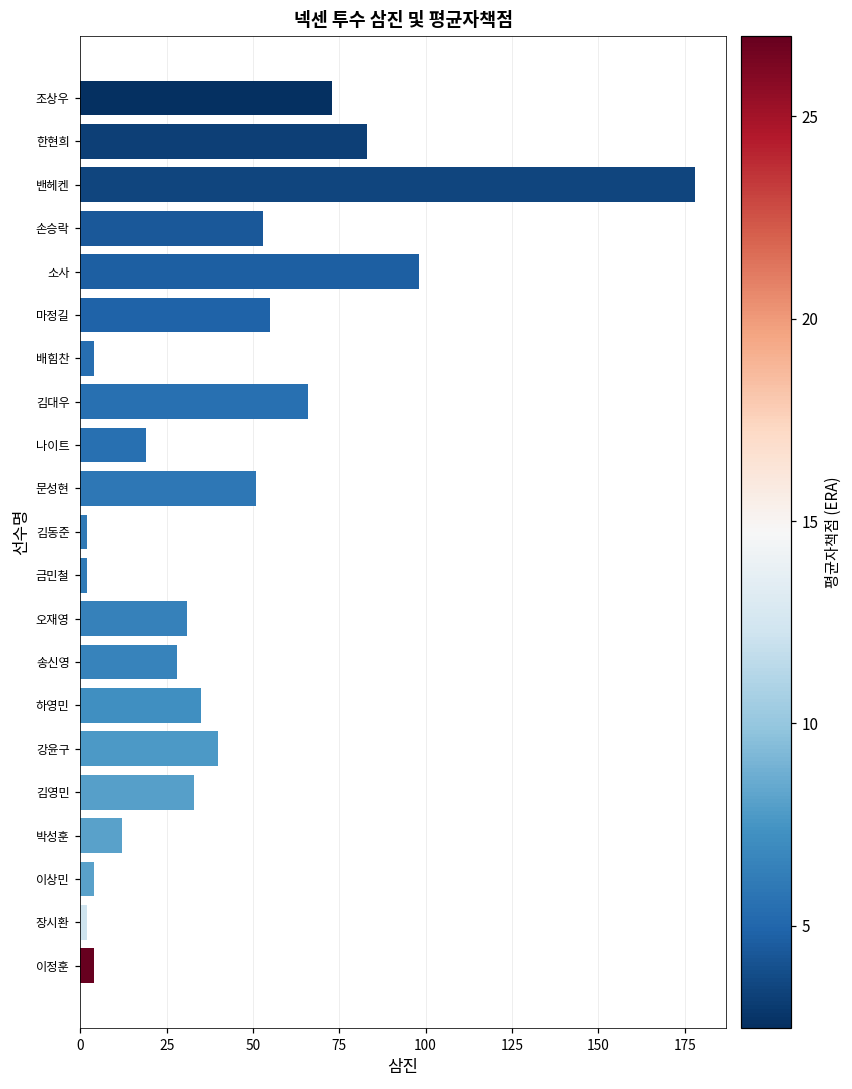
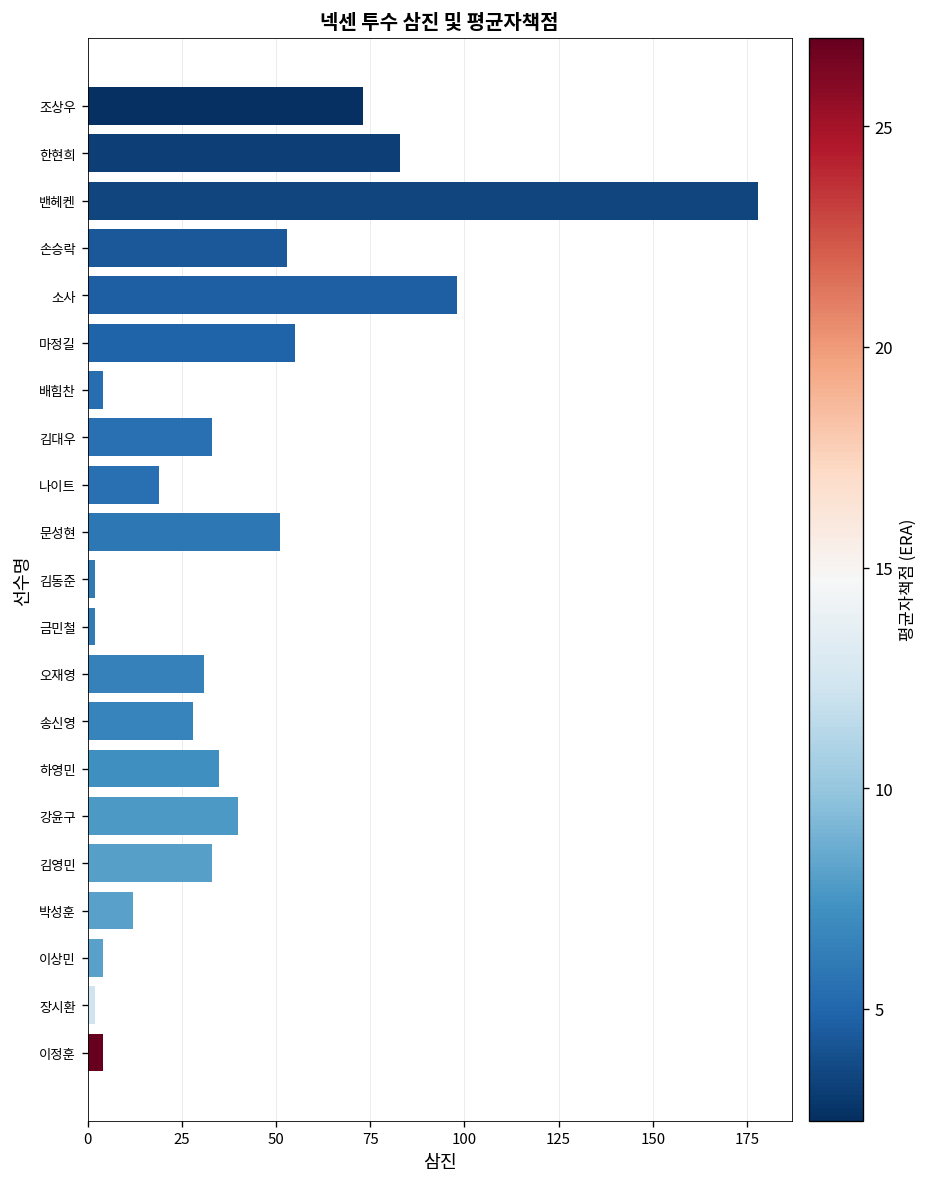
김대우: 66 -> 33
